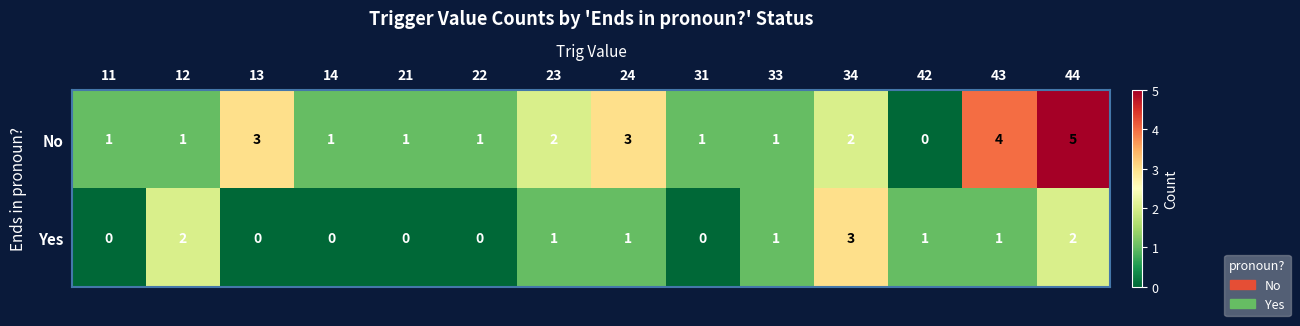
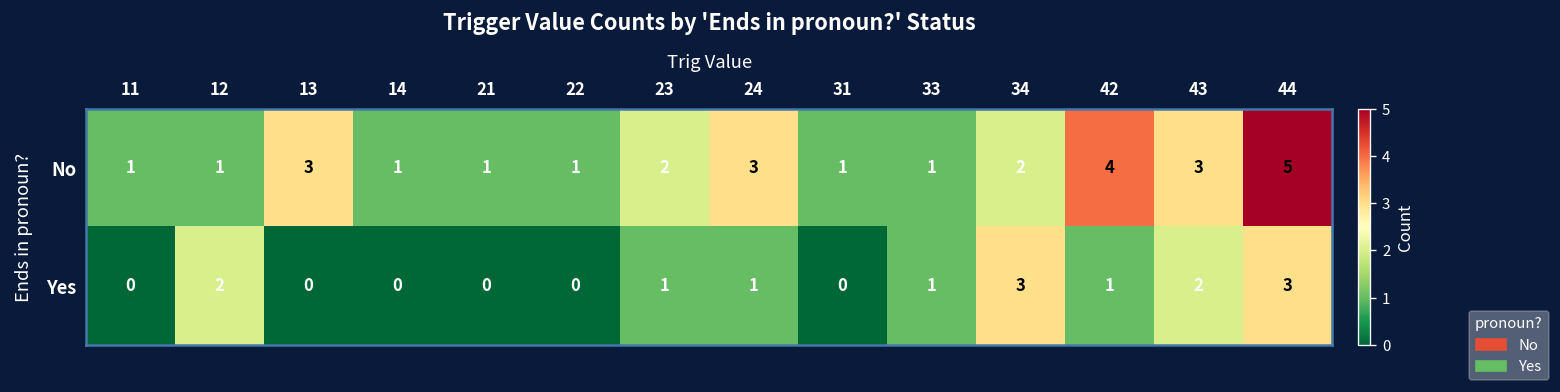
No, 42: 0 -> 4
No, 43: 4 -> 3
Yes, 43: 1 -> 2
Yes, 44: 2 -> 3
